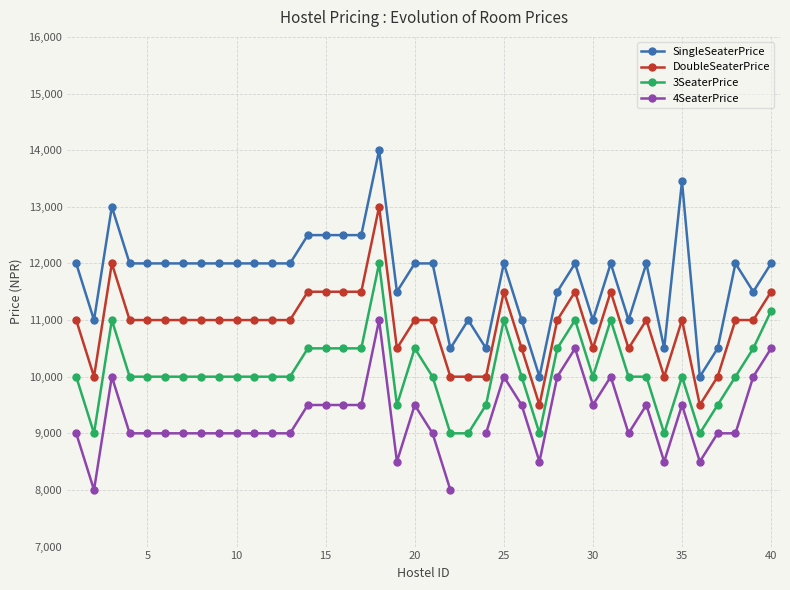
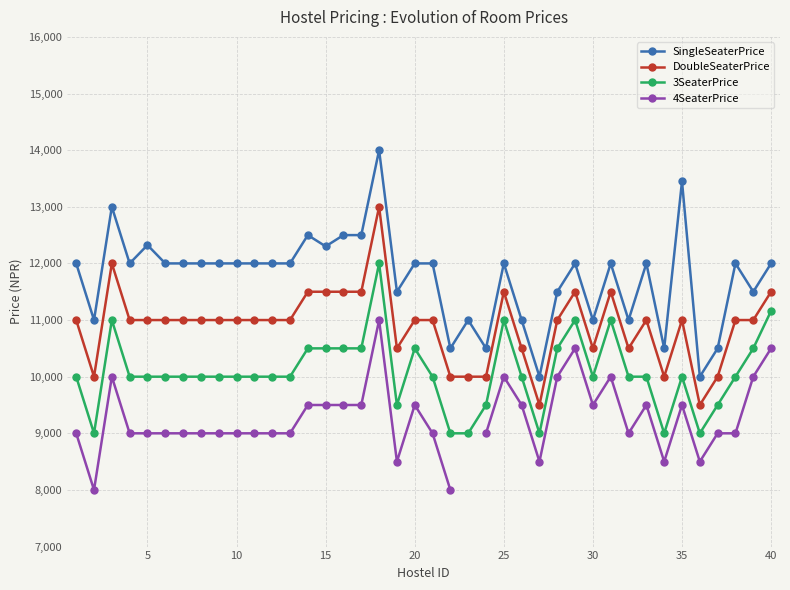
SingleSeaterPrice, 5: 12,000 -> 12,300
SingleSeaterPrice, 15: 12,500 -> 12,300
